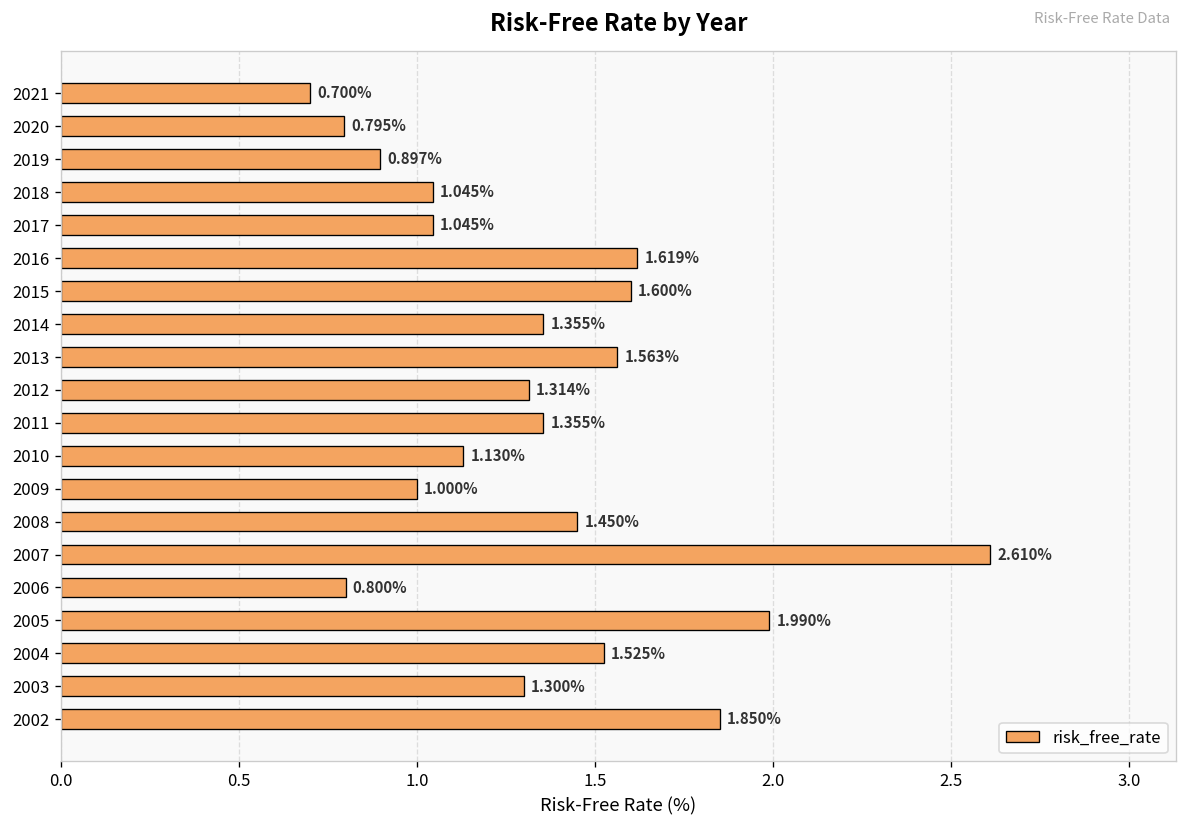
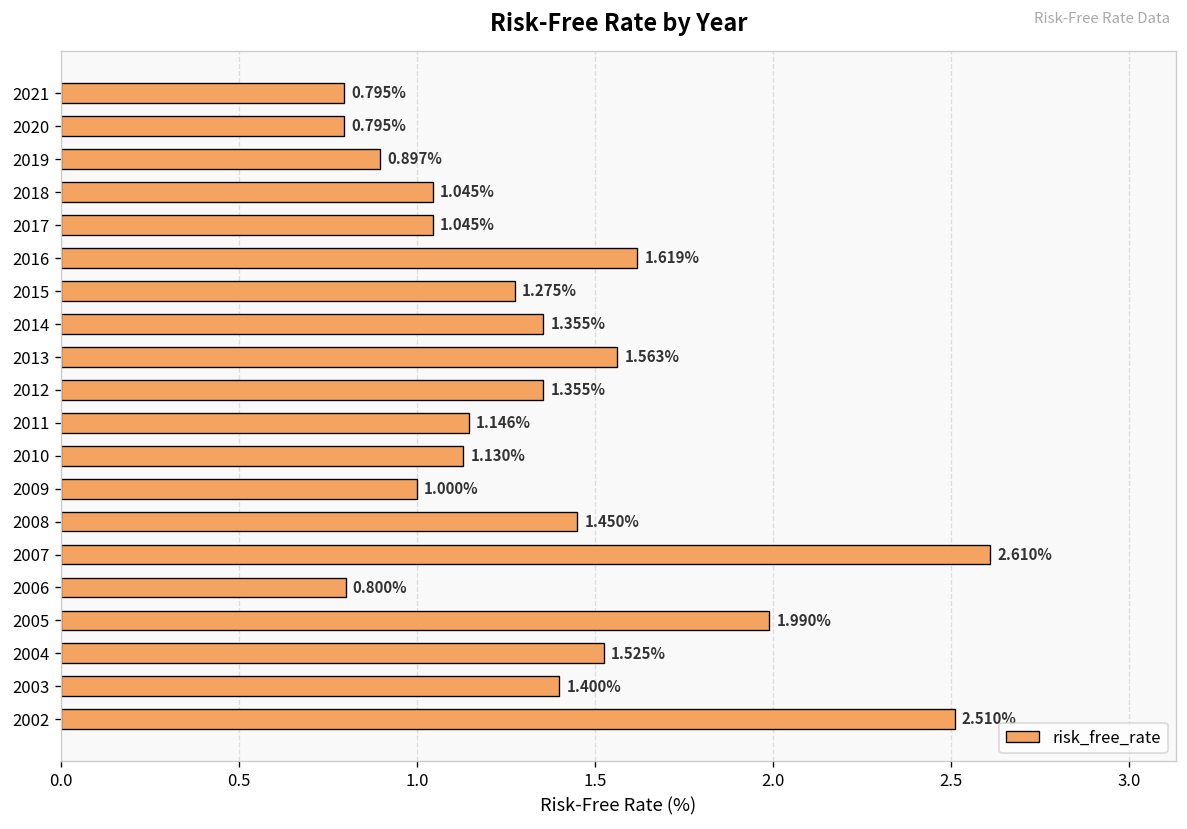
2021: 0.700% -> 0.795%
2015: 1.600% -> 1.275%
2012: 1.314% -> 1.355%
2011: 1.355% -> 1.146%
2003: 1.300% -> 1.400%
2002: 1.850% -> 2.510%
